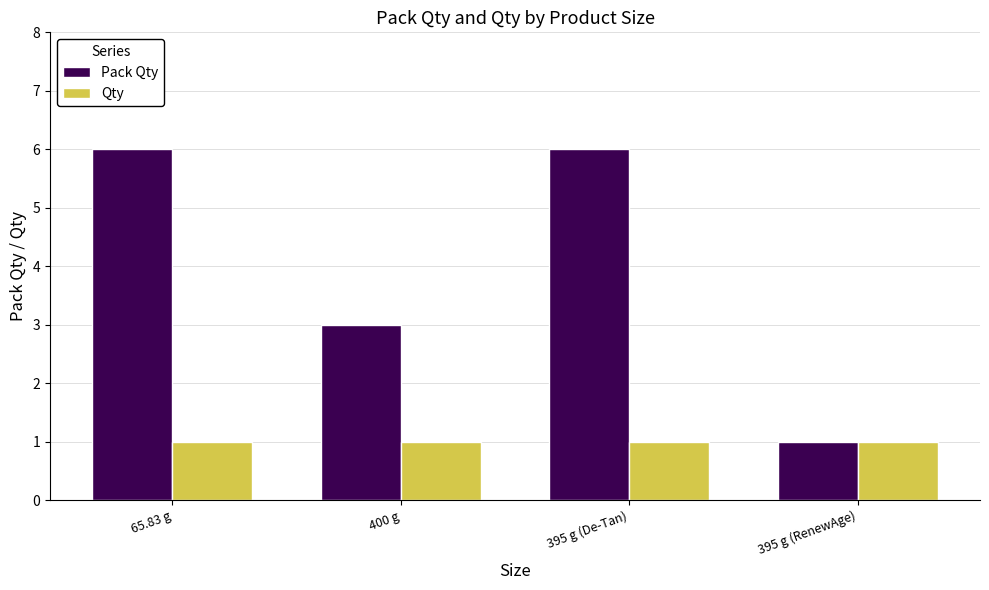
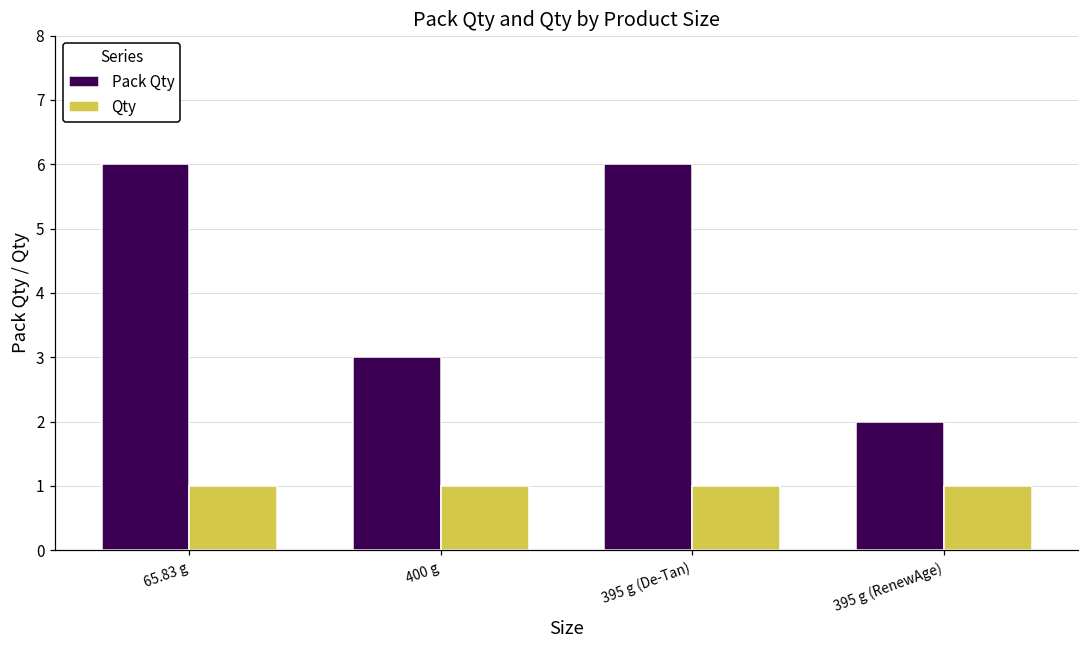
Pack Qty, 395 g (RenewAge): 1 -> 2
